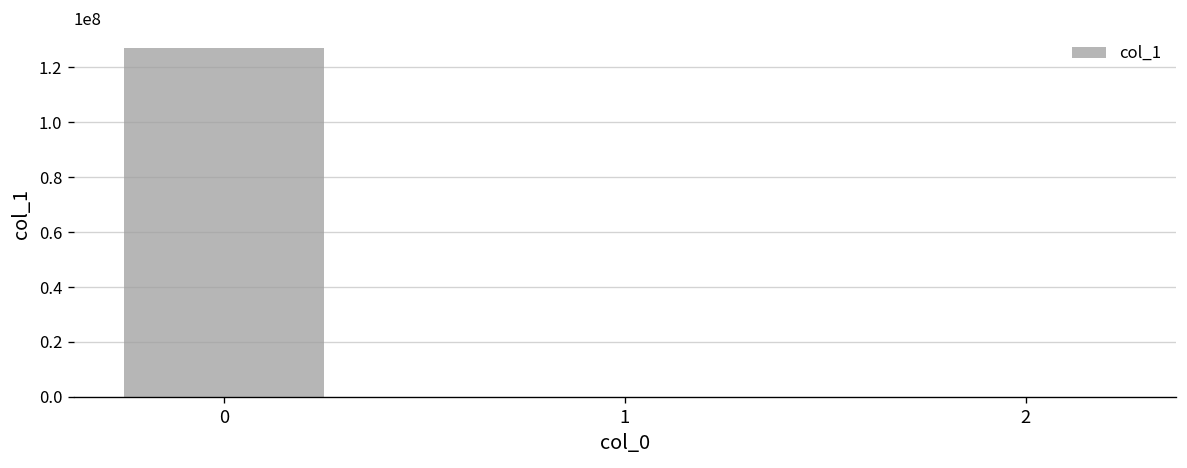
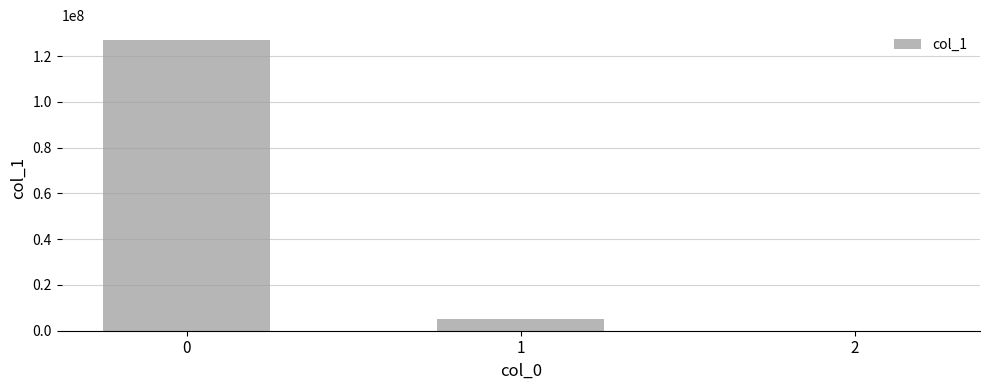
1: 0 -> 5000000
